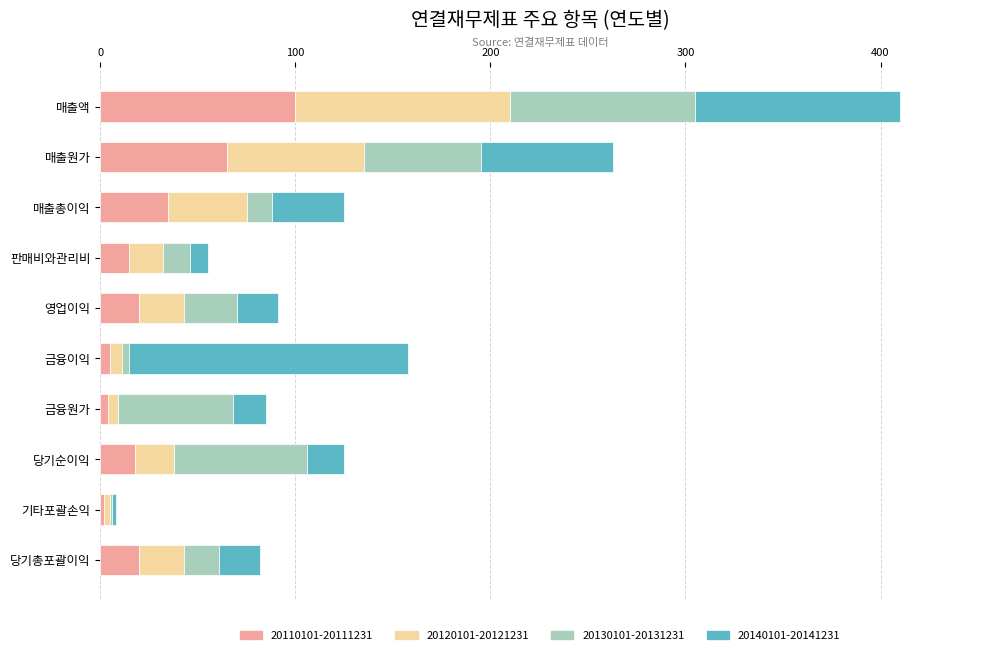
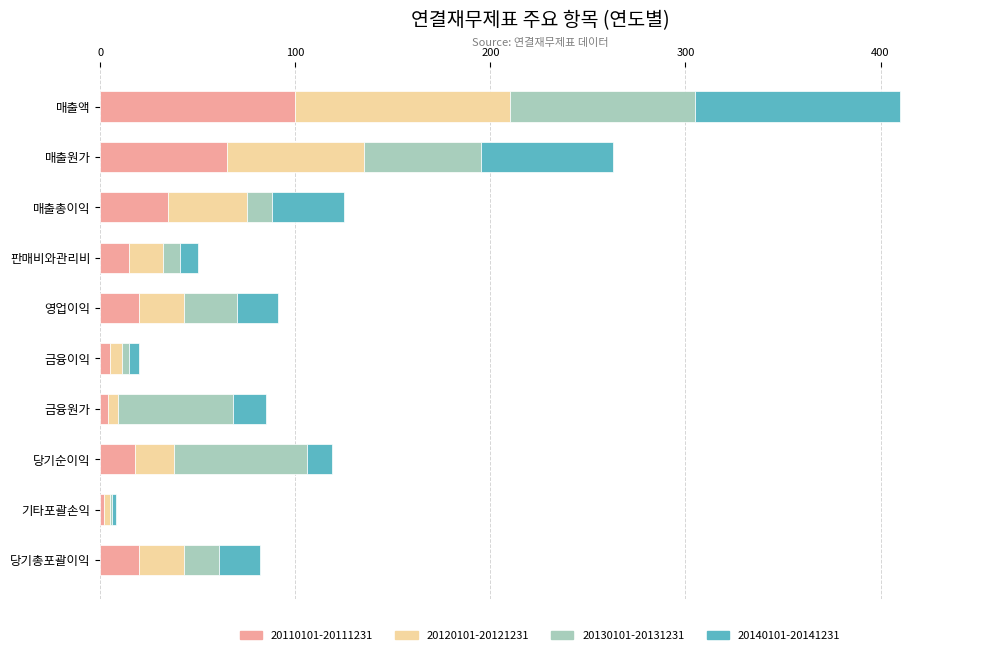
20130101-20131231, 판매비와관리비: 14 -> 9
20140101-20141231, 금융이익: 143 -> 5
20140101-20141231, 당기순이익: 19 -> 13
